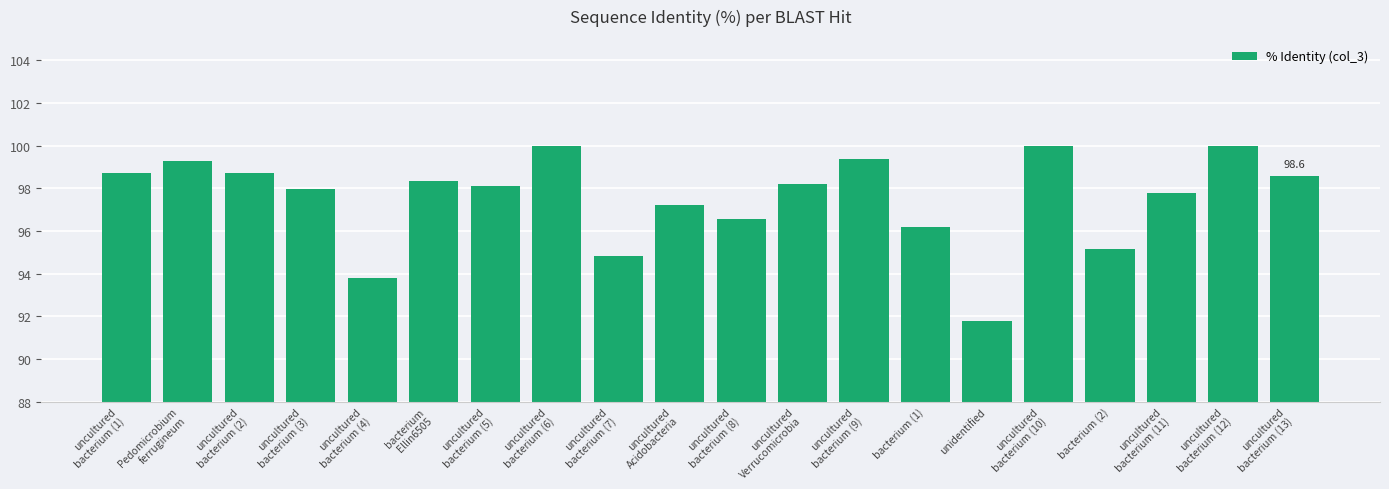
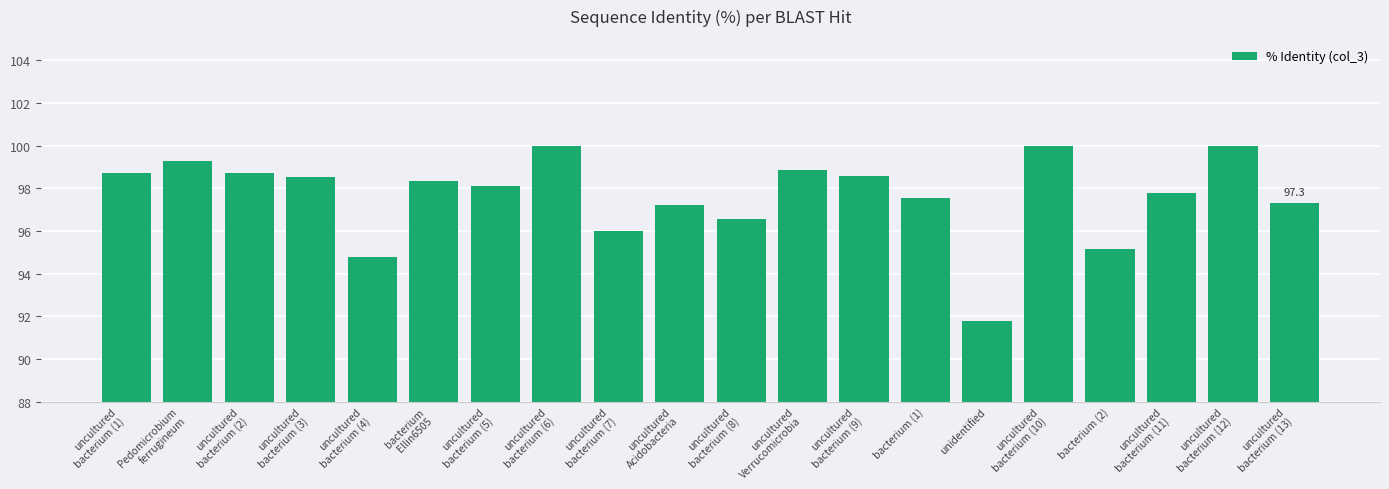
uncultured bacterium (3): 98.0 -> 98.5
uncultured bacterium (4): 93.8 -> 94.8
uncultured bacterium (7): 94.8 -> 96.0
uncultured Verrucomicrobia: 98.2 -> 98.8
uncultured bacterium (9): 99.3 -> 98.6
bacterium (1): 96.2 -> 97.5
uncultured bacterium (13): 98.6 -> 97.3
